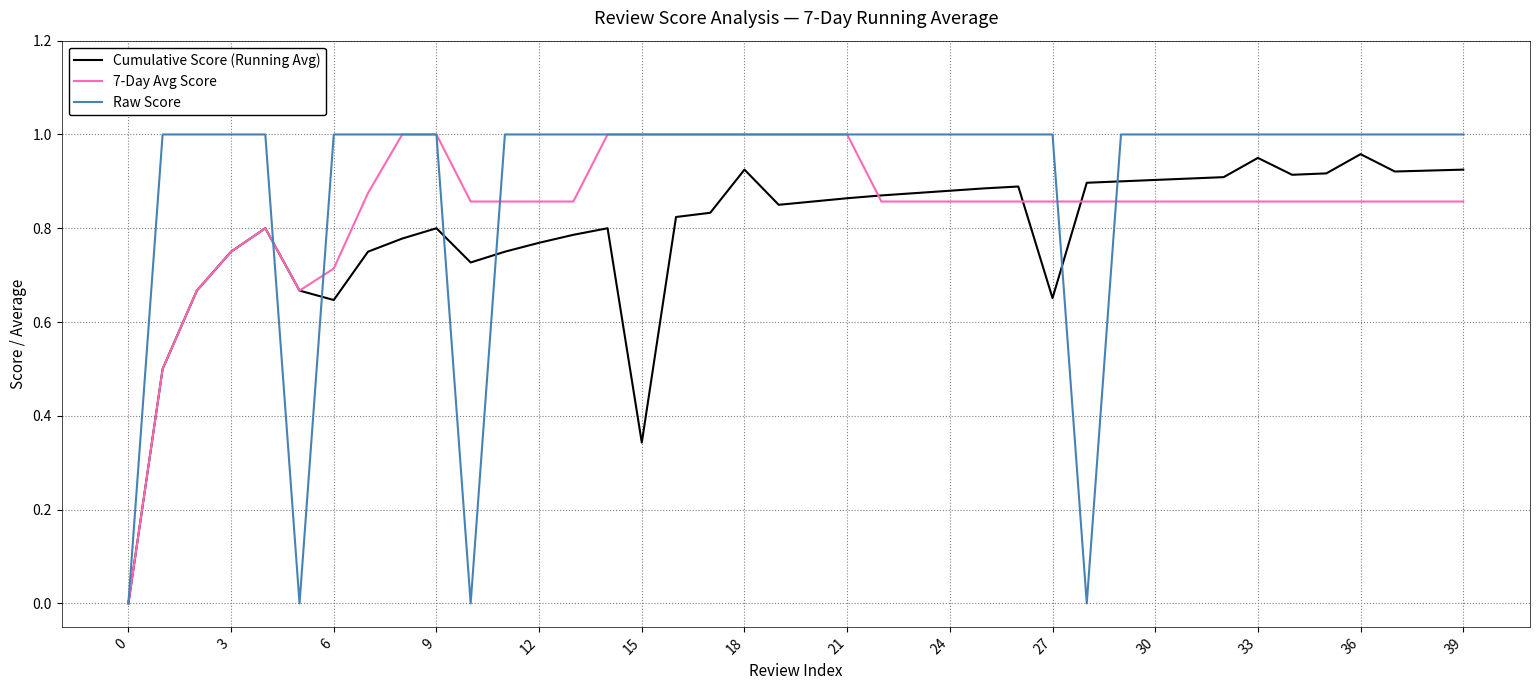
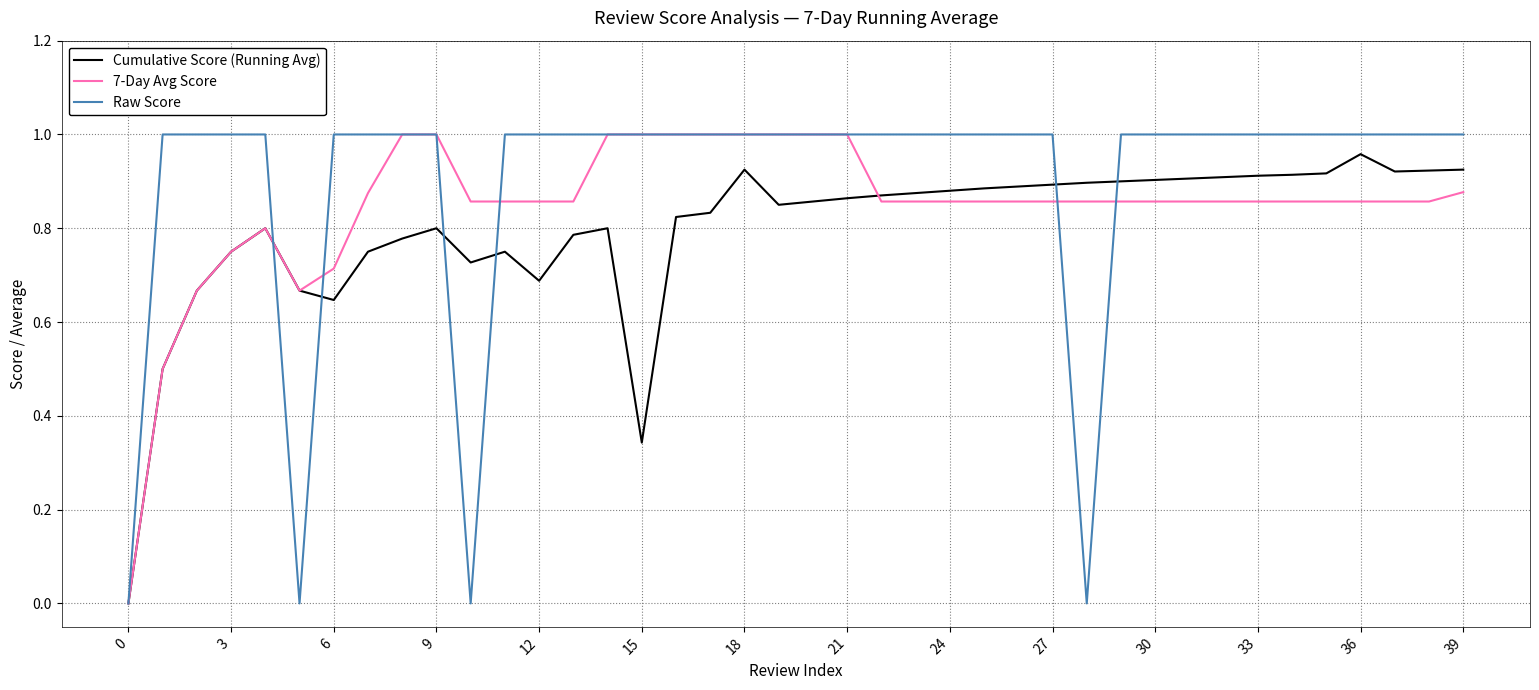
Cumulative Score (Running Avg), 12: 0.77 -> 0.69
Cumulative Score (Running Avg), 27: 0.65 -> 0.89
Cumulative Score (Running Avg), 33: 0.95 -> 0.91
7-Day Avg Score, 39: 0.86 -> 0.88
